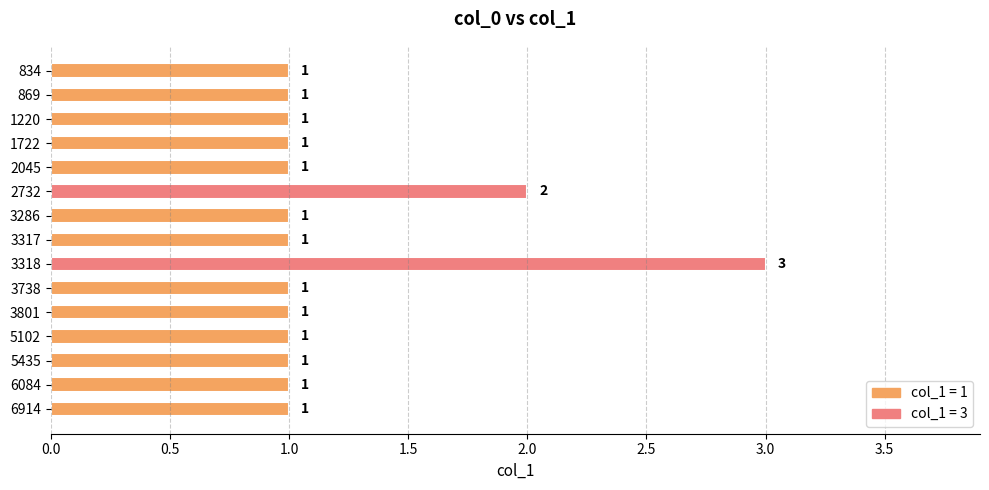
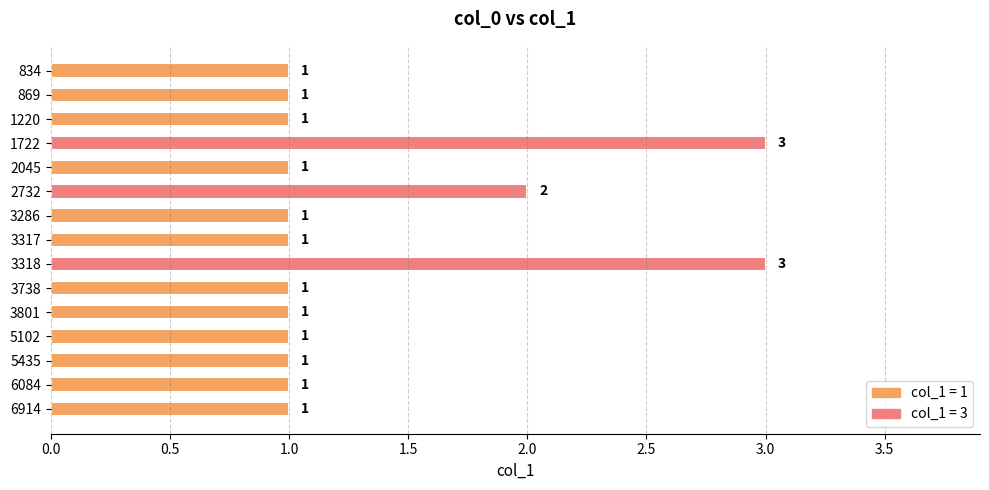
1722: 1 -> 3
